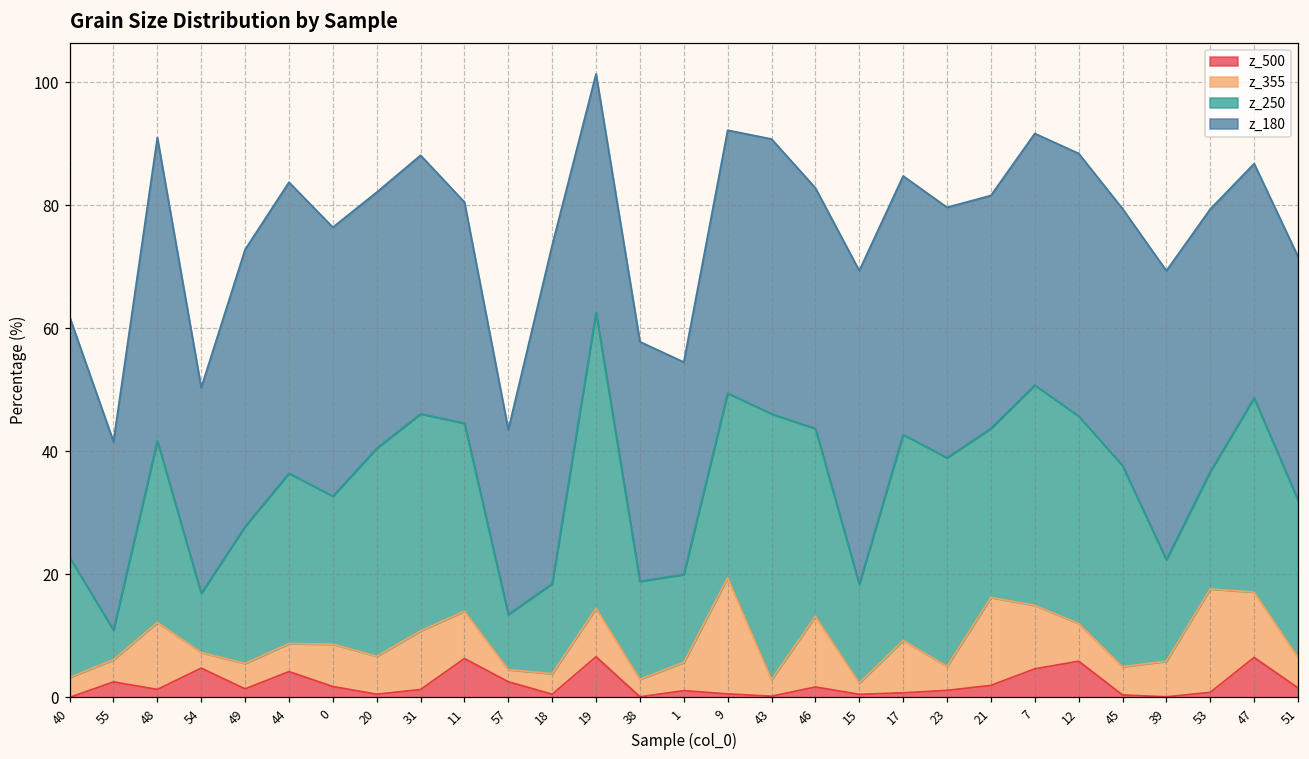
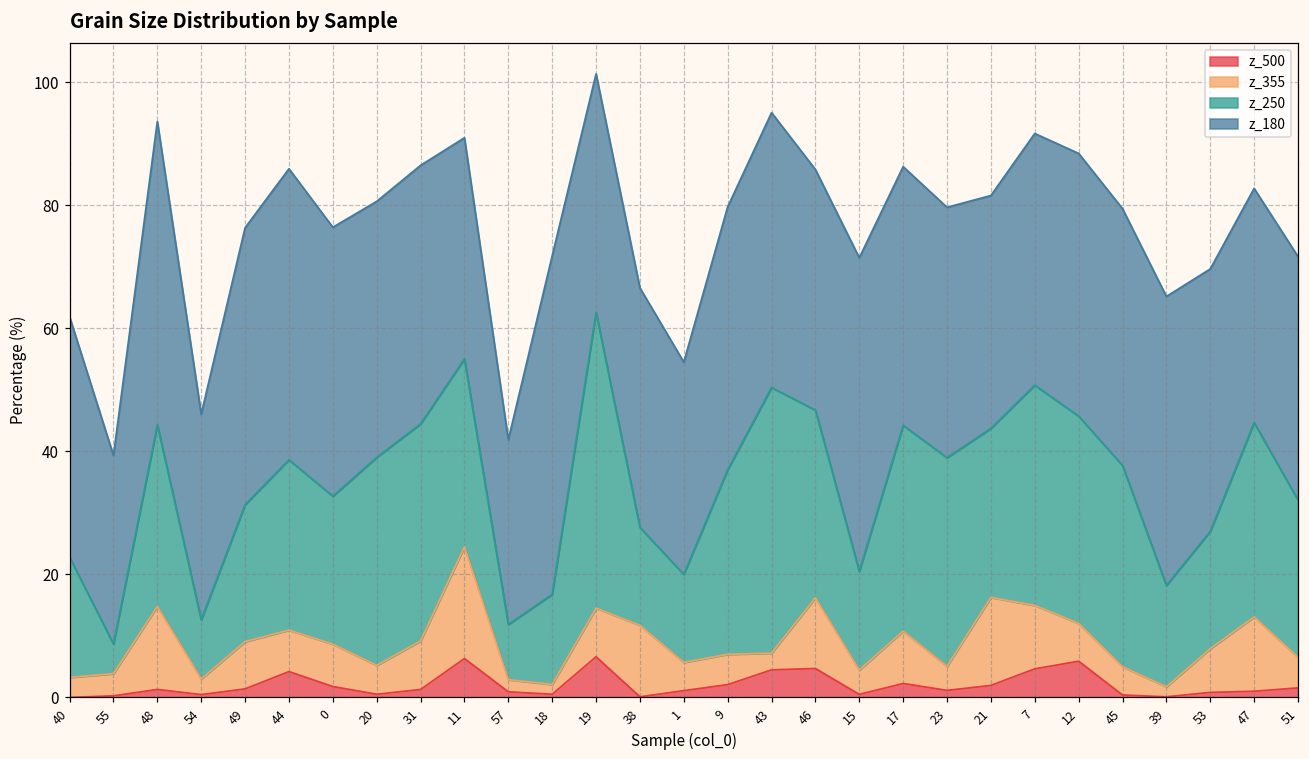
z_500, 55: 3 -> 0
z_355, 48: 11 -> 14
z_500, 54: 5 -> 0
z_355, 49: 4 -> 8
z_355, 44: 5 -> 7
z_355, 20: 6 -> 5
z_355, 31: 10 -> 8
z_355, 11: 8 -> 18
z_500, 57: 3 -> 1
z_355, 18: 3 -> 2
z_355, 38: 3 -> 12
z_500, 9: 1 -> 2
z_355, 9: 19 -> 5
z_500, 43: 0 -> 4
z_500, 46: 2 -> 5
z_355, 15: 2 -> 4
z_500, 17: 1 -> 2
z_355, 39: 6 -> 2
z_355, 53: 17 -> 7
z_500, 47: 6 -> 1
z_355, 47: 11 -> 12
